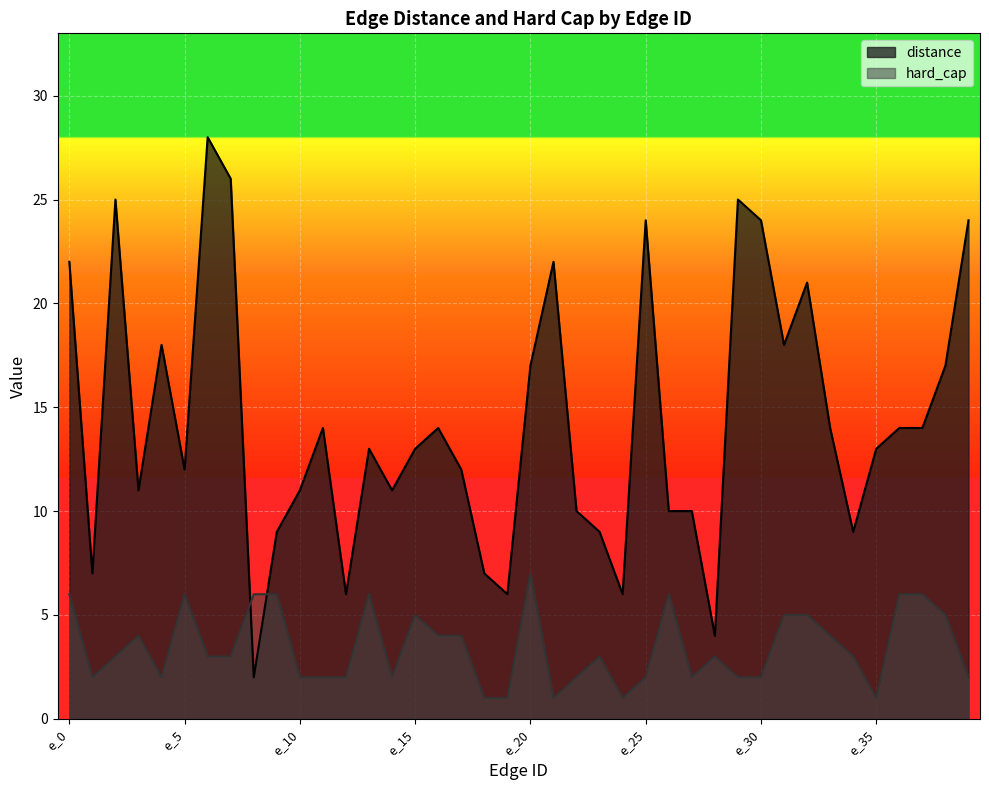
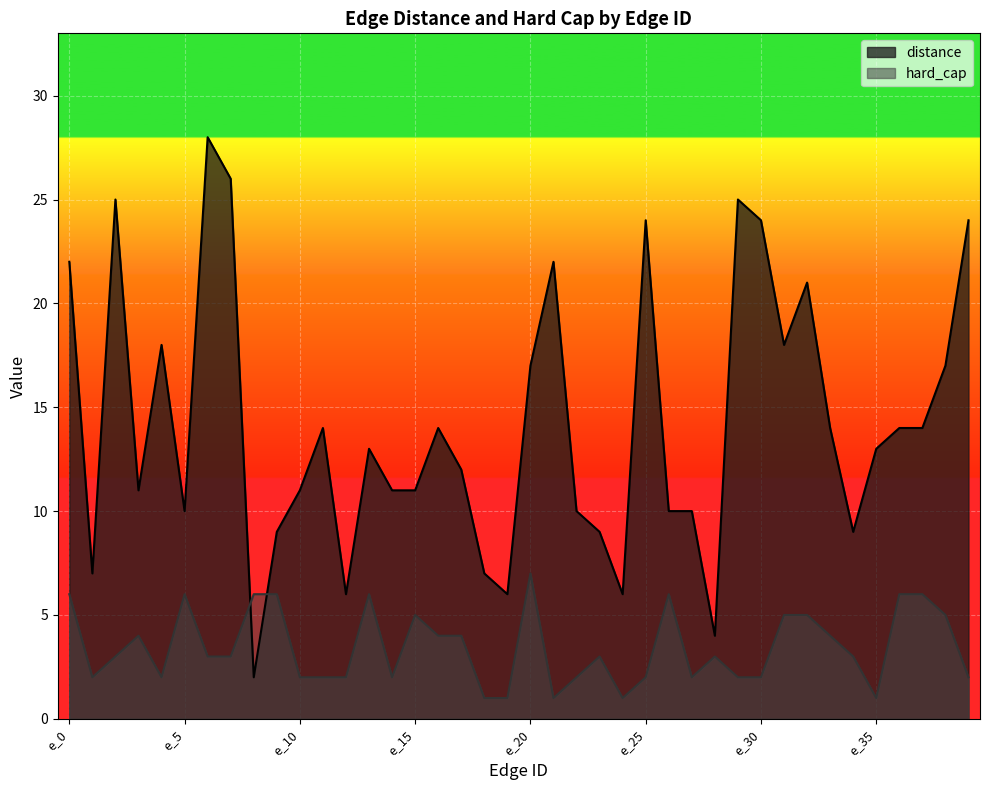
distance, e_5: 12 -> 10
distance, e_15: 13 -> 11
